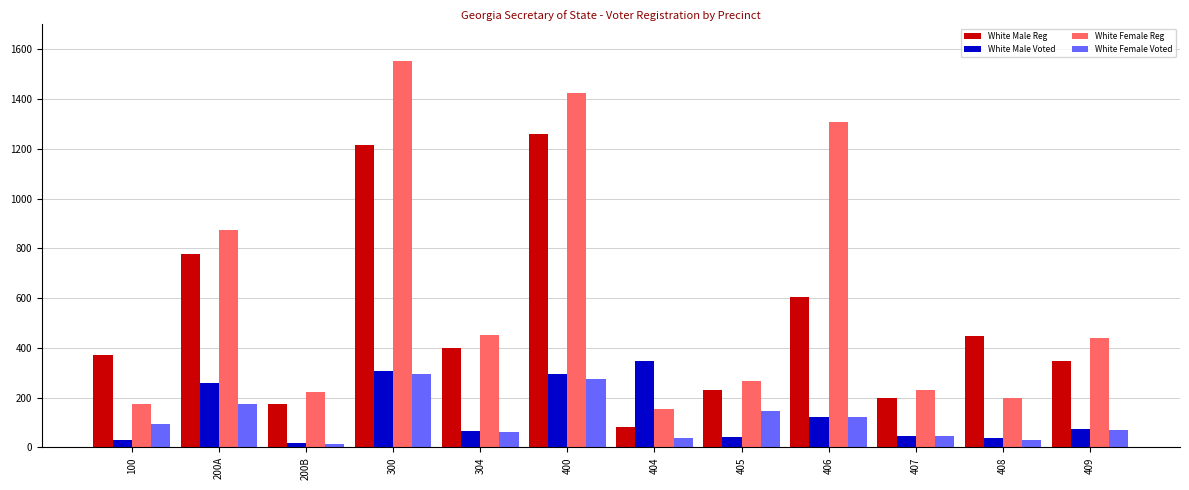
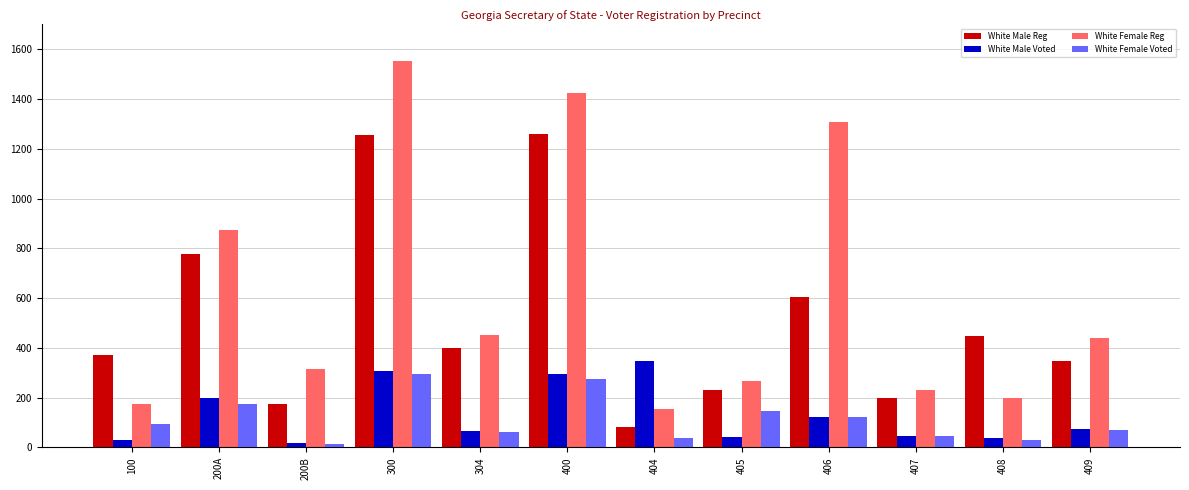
White Male Voted, 200A: 260 -> 200
White Female Reg, 200B: 220 -> 320
White Male Reg, 300: 1220 -> 1260
